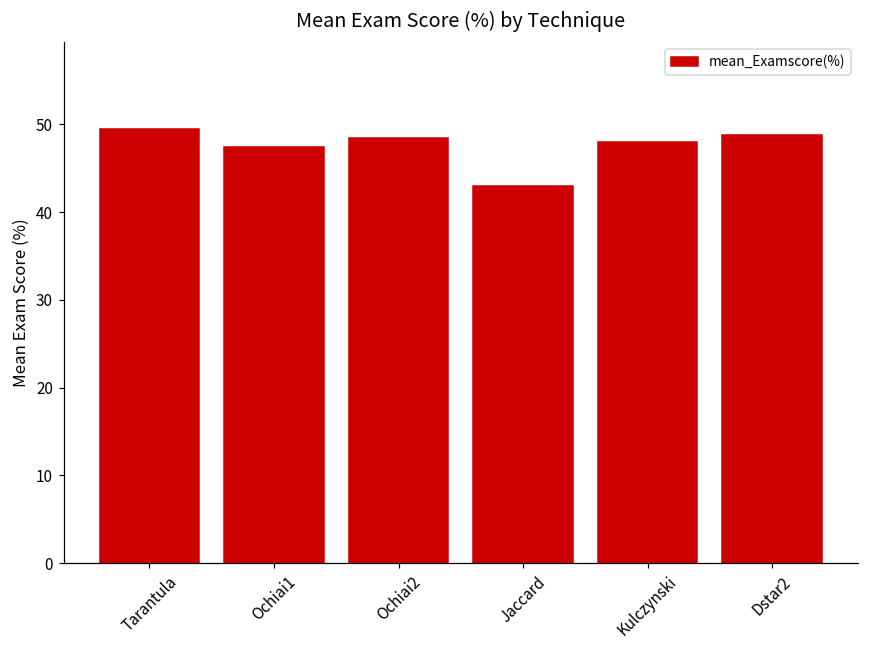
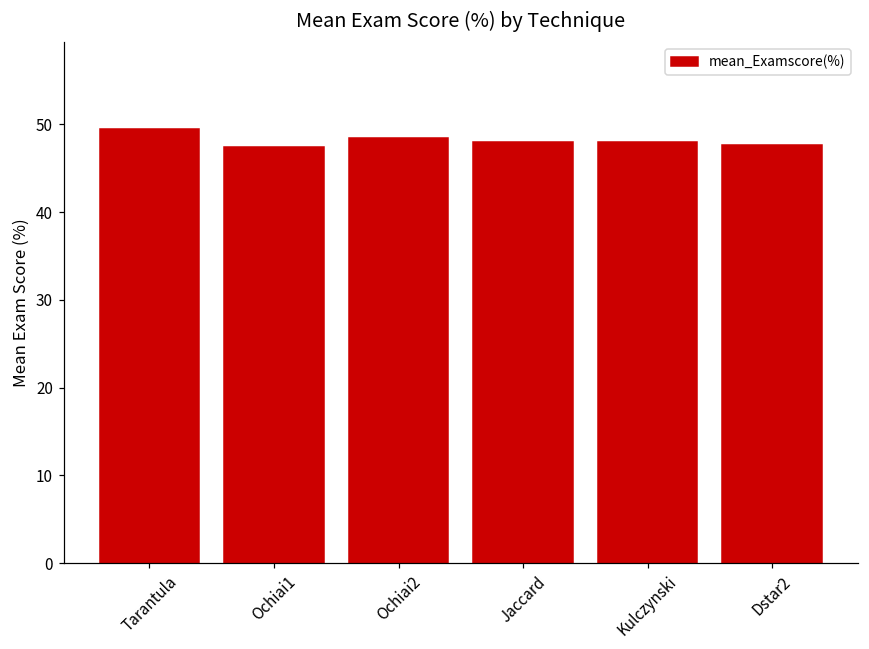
Jaccard: 43 -> 48
Dstar2: 49 -> 48
